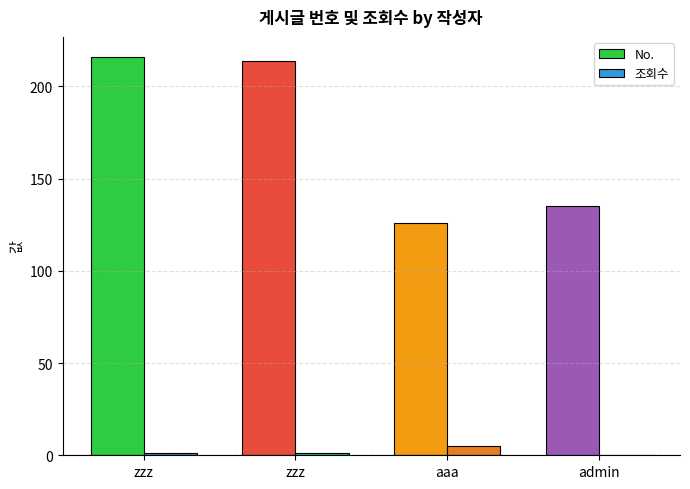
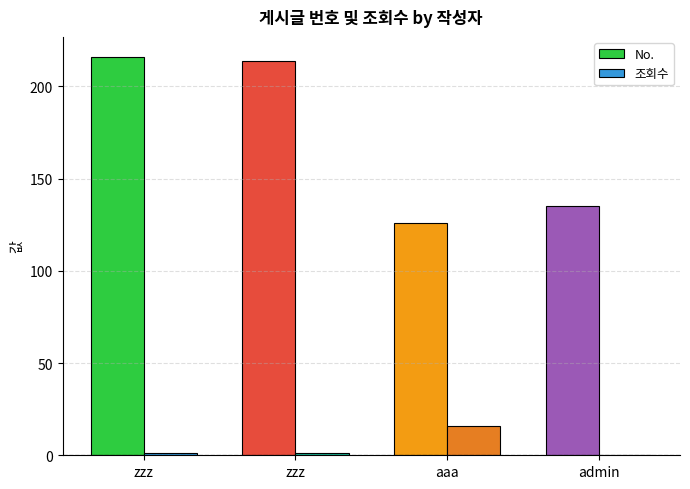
조회수, aaa: 5 -> 16
